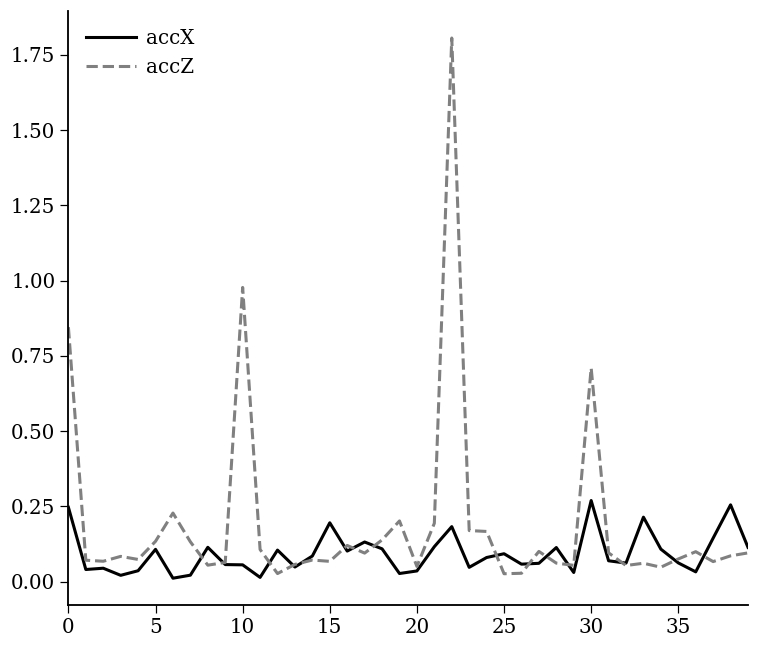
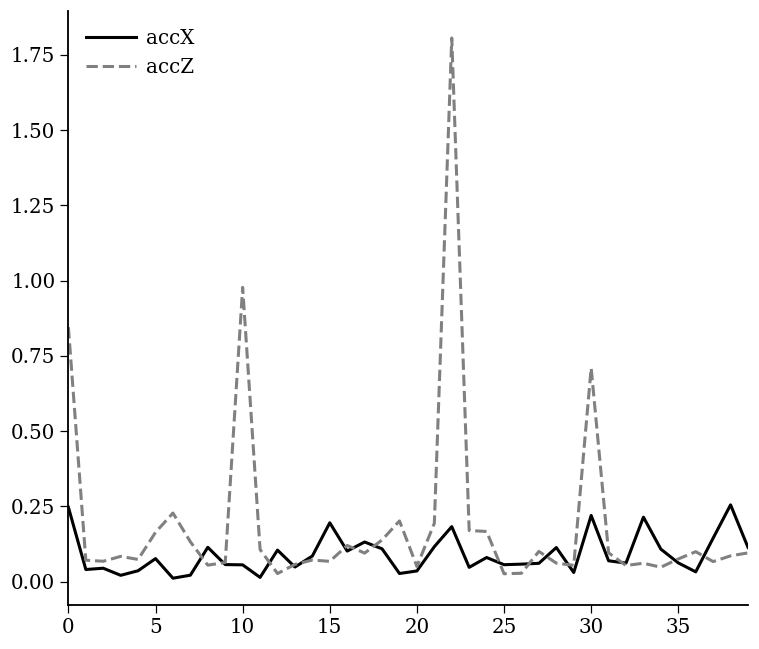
accX, 5: 0.11 -> 0.08
accZ, 5: 0.13 -> 0.16
accX, 25: 0.09 -> 0.06
accX, 30: 0.27 -> 0.22
